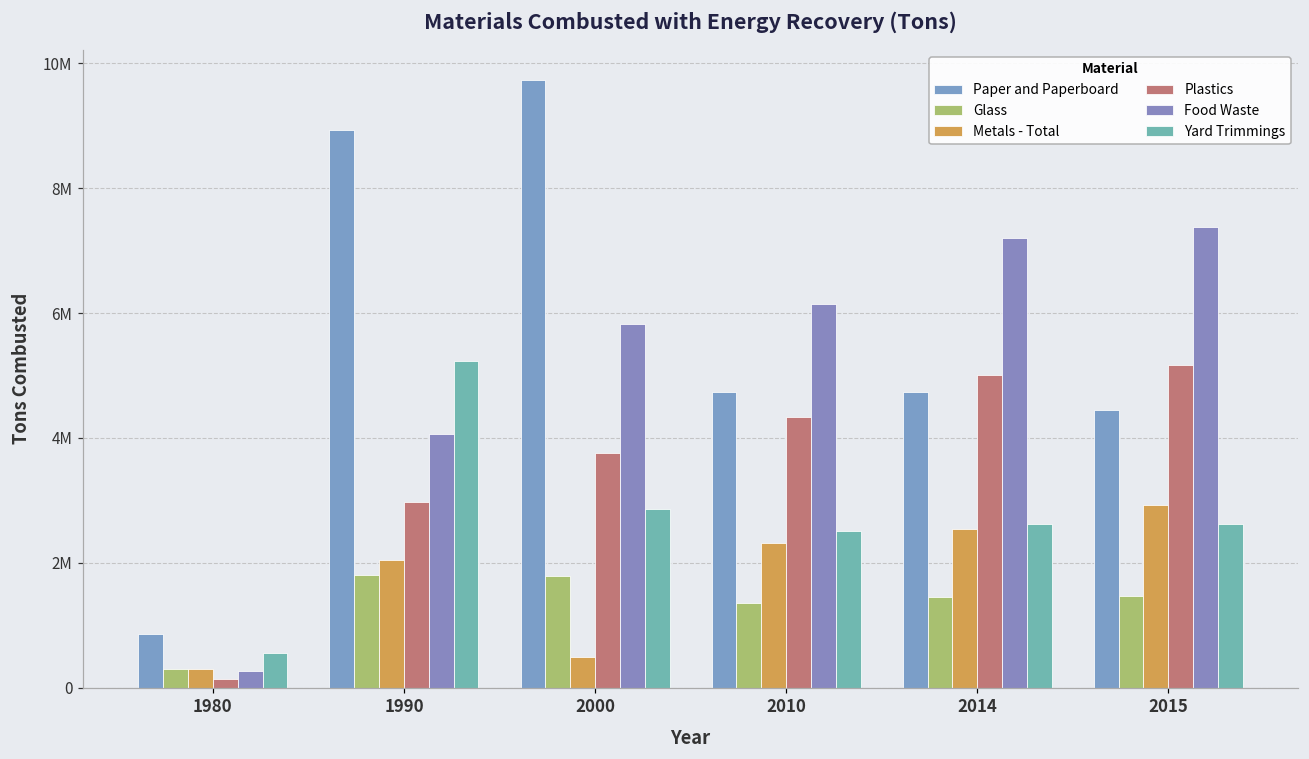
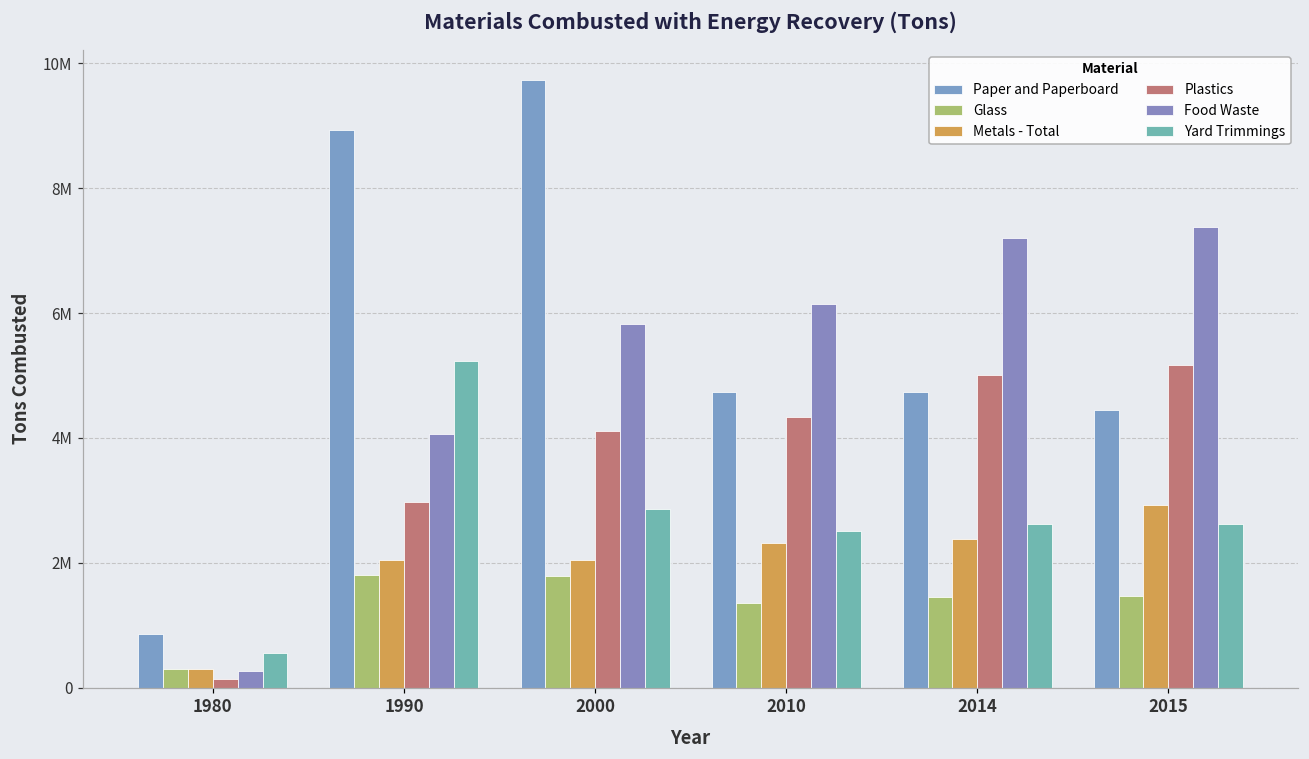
Metals - Total, 2000: 500000 -> 2100000
Plastics, 2000: 3800000 -> 4100000
Metals - Total, 2014: 2600000 -> 2400000
